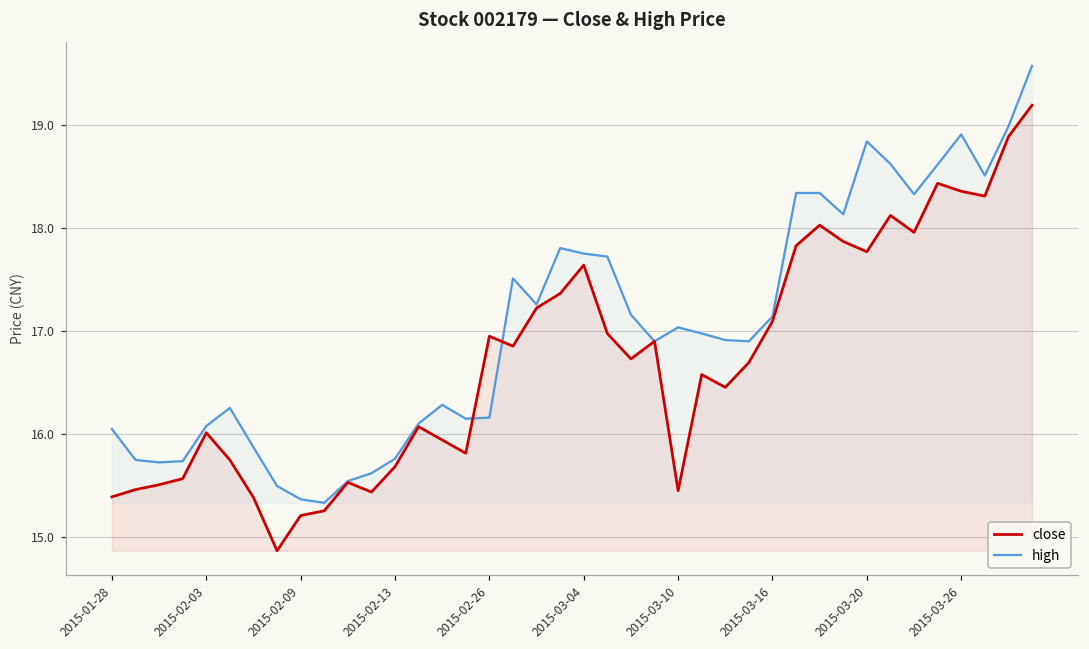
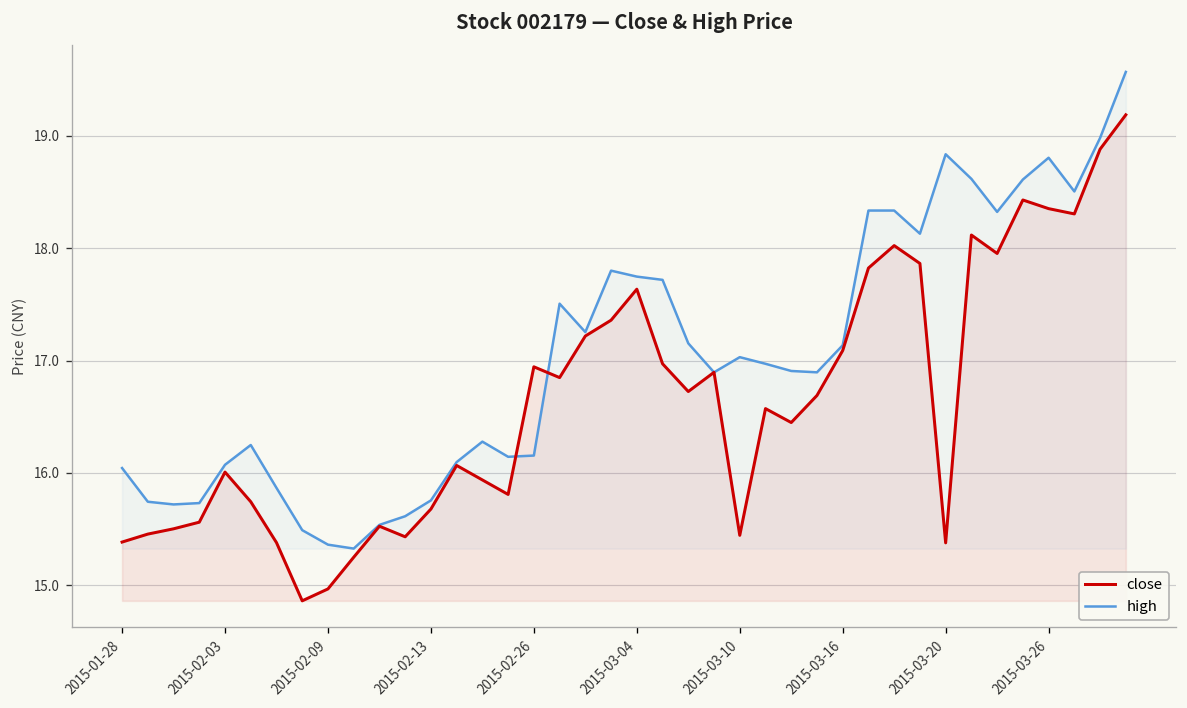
close, 2015-02-09: 15.2 -> 15.0
close, 2015-03-20: 17.8 -> 15.4
high, 2015-03-26: 18.9 -> 18.8
